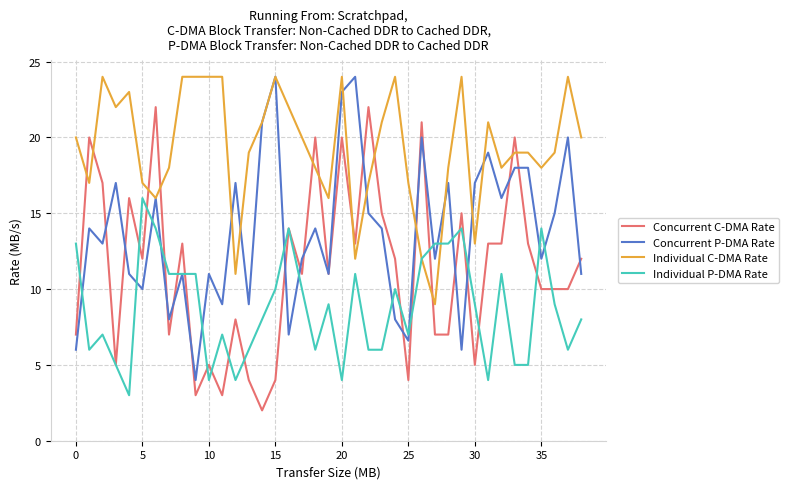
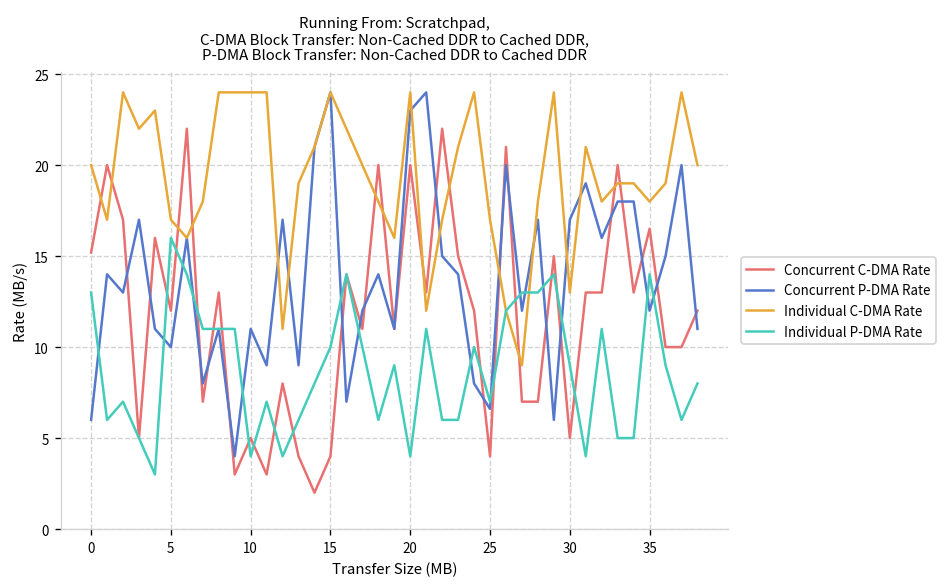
Concurrent C-DMA Rate, 0: 7.0 -> 15.2
Concurrent C-DMA Rate, 35: 10.0 -> 16.5
